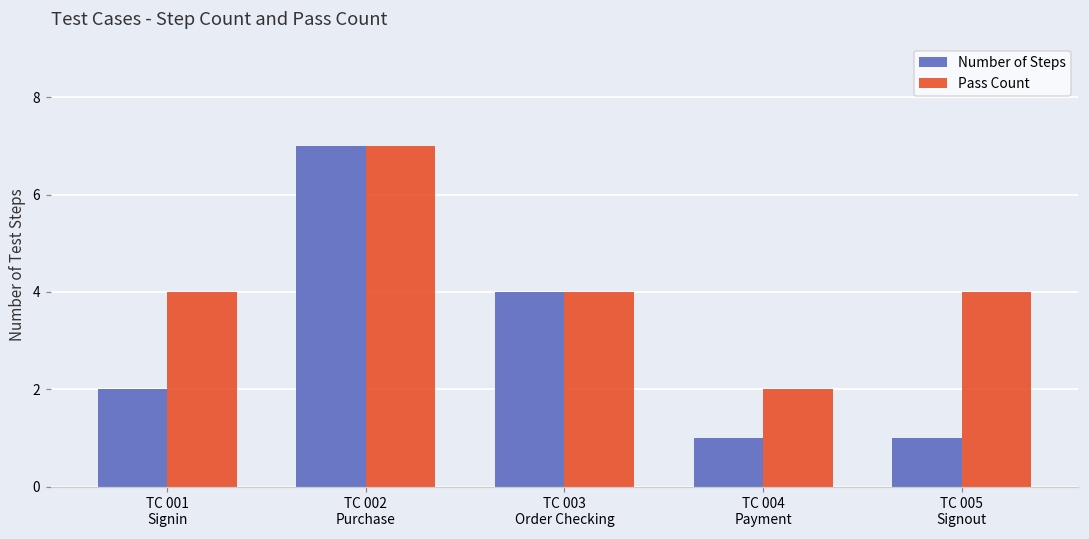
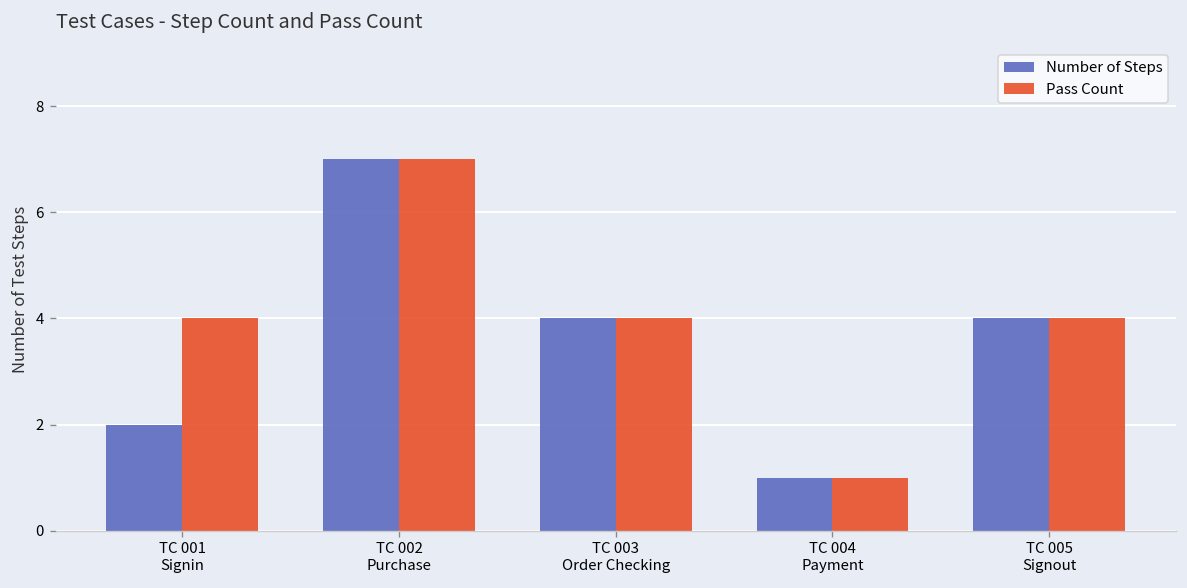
Pass Count, TC 004 Payment: 2 -> 1
Number of Steps, TC 005 Signout: 1 -> 4
